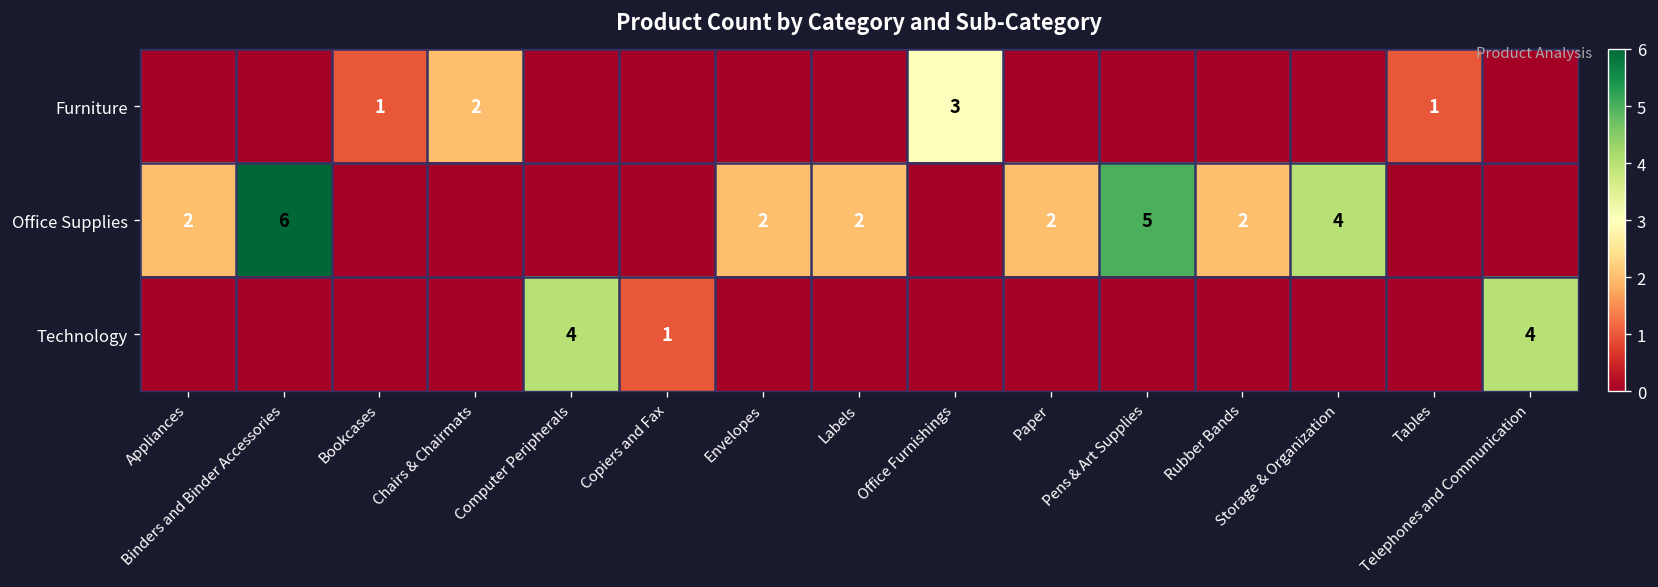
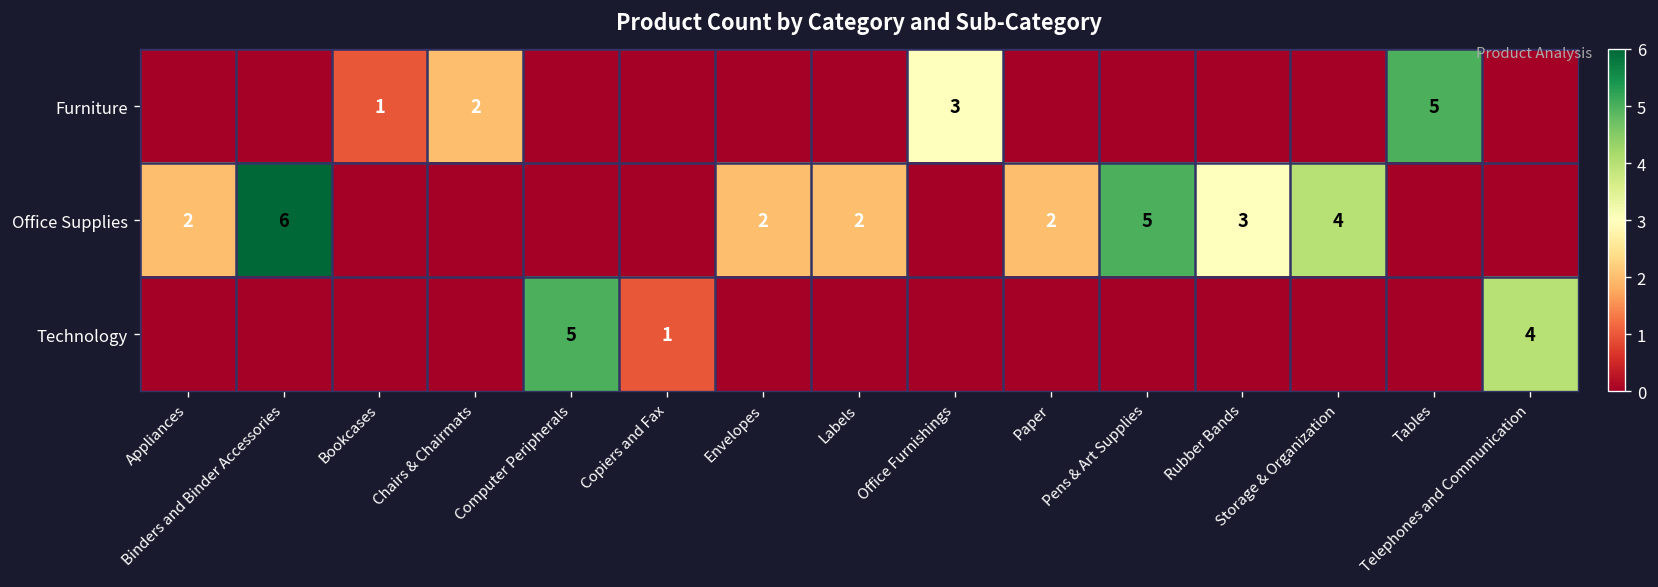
Furniture, Tables: 1 -> 5
Office Supplies, Rubber Bands: 2 -> 3
Technology, Computer Peripherals: 4 -> 5
